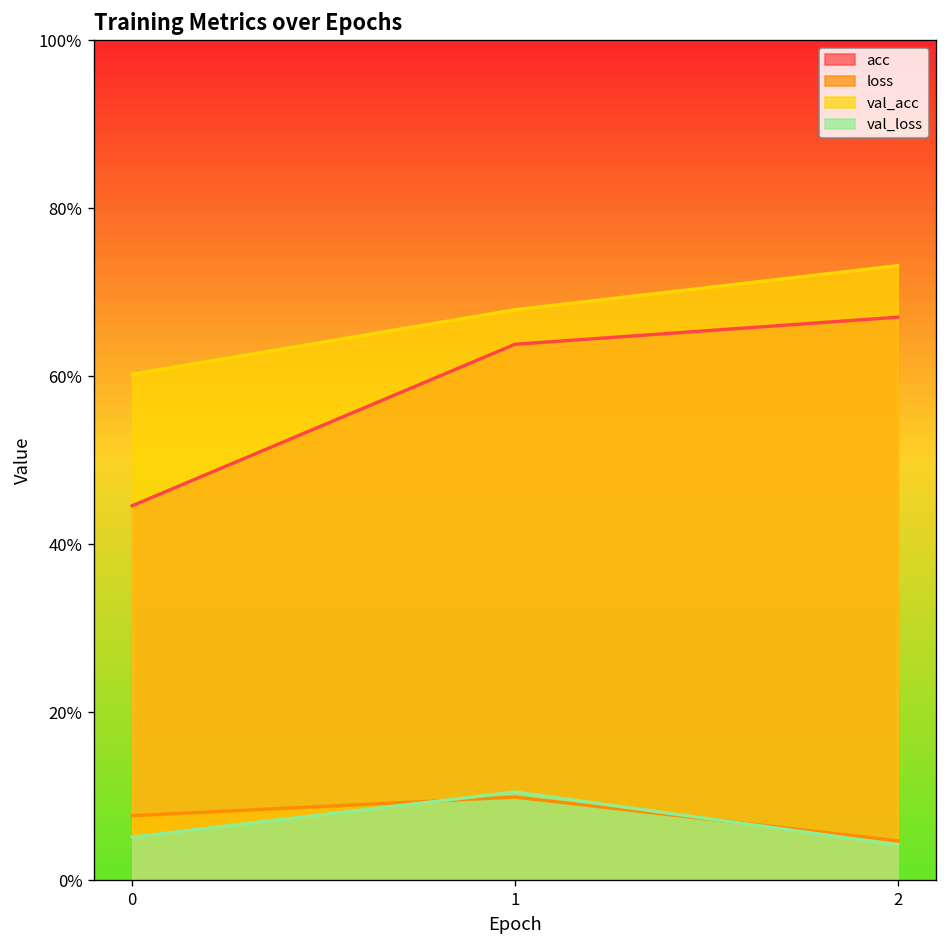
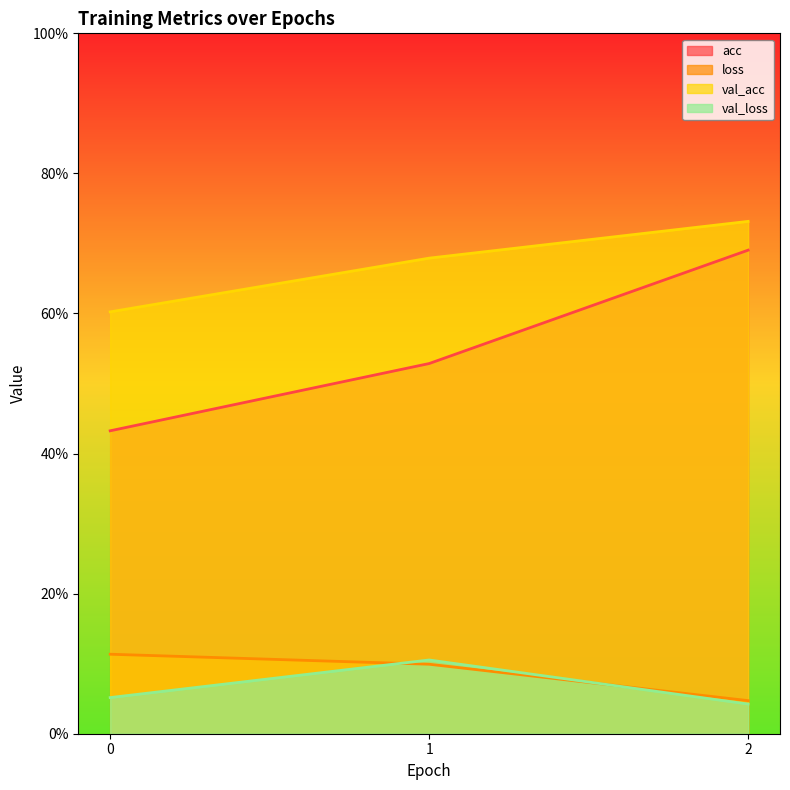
acc, 0: 45% -> 43%
loss, 0: 8% -> 11%
acc, 1: 64% -> 53%
acc, 2: 67% -> 69%
